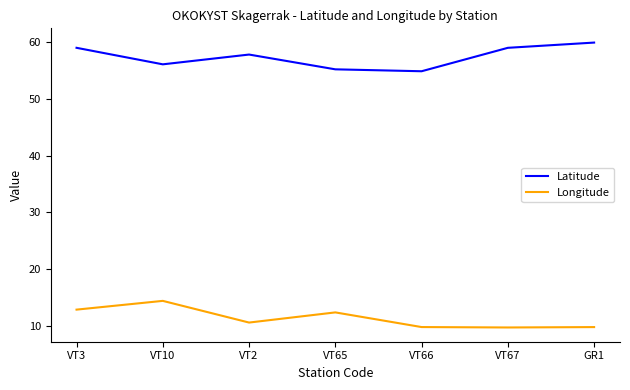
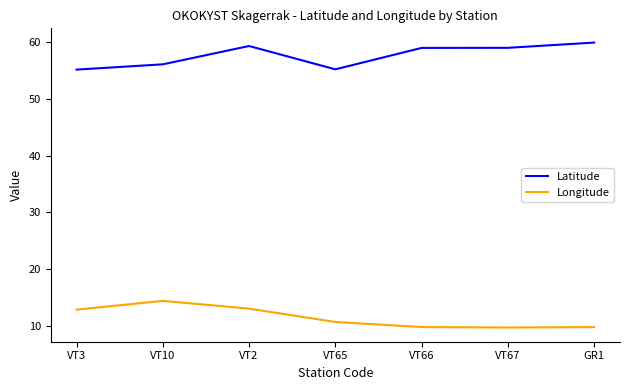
Latitude, VT3: 59 -> 55
Latitude, VT2: 58 -> 59
Longitude, VT2: 11 -> 13
Longitude, VT65: 12 -> 11
Latitude, VT66: 55 -> 59
